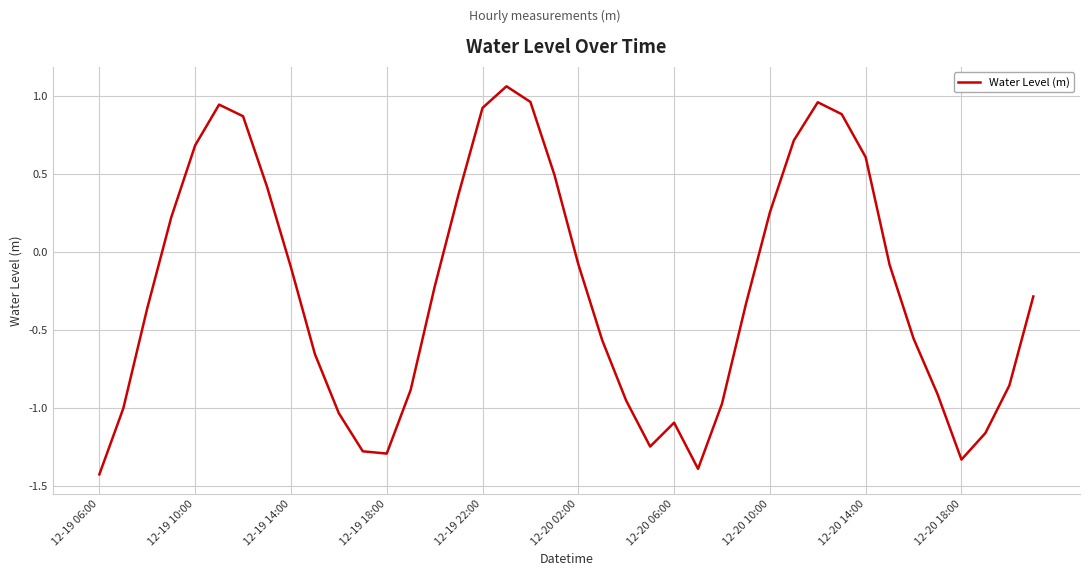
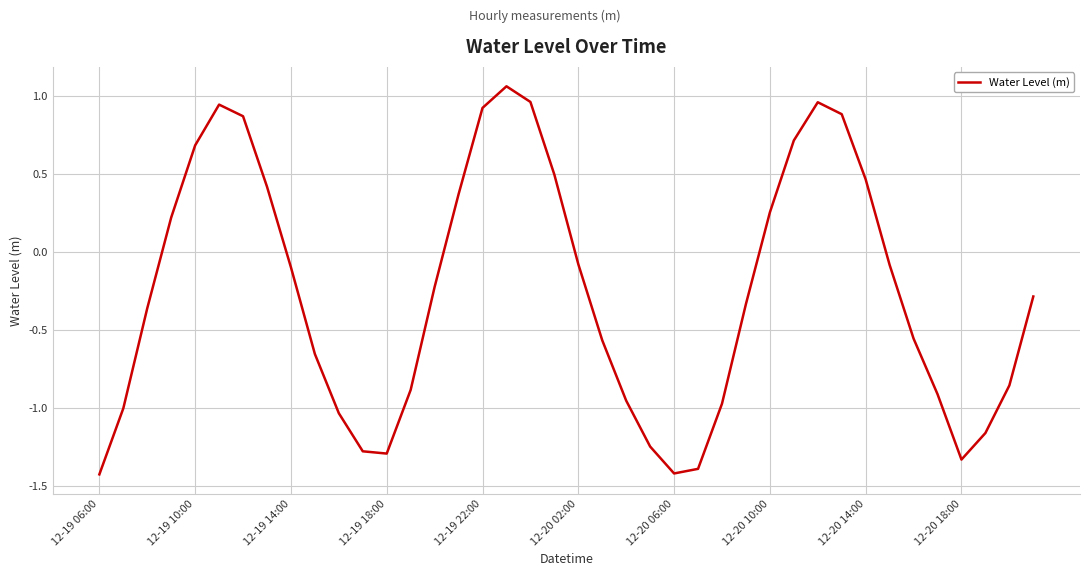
12-20 06:00: -1.09 -> -1.42
12-20 14:00: 0.61 -> 0.47
